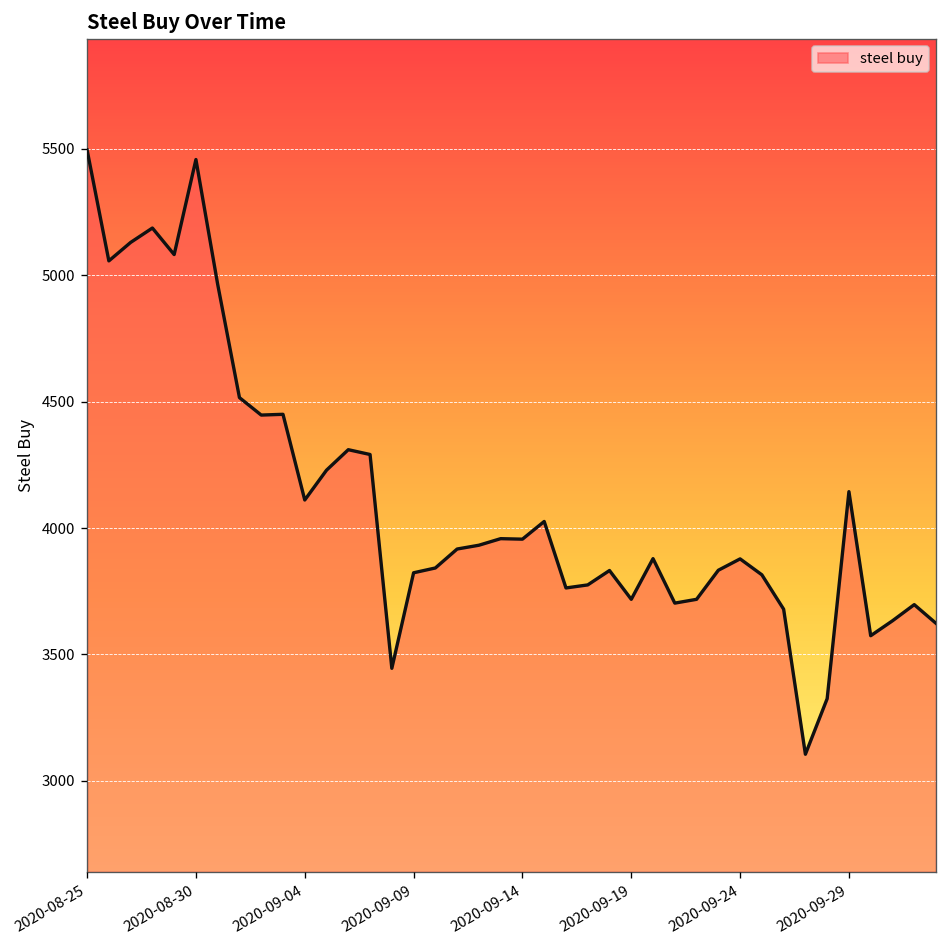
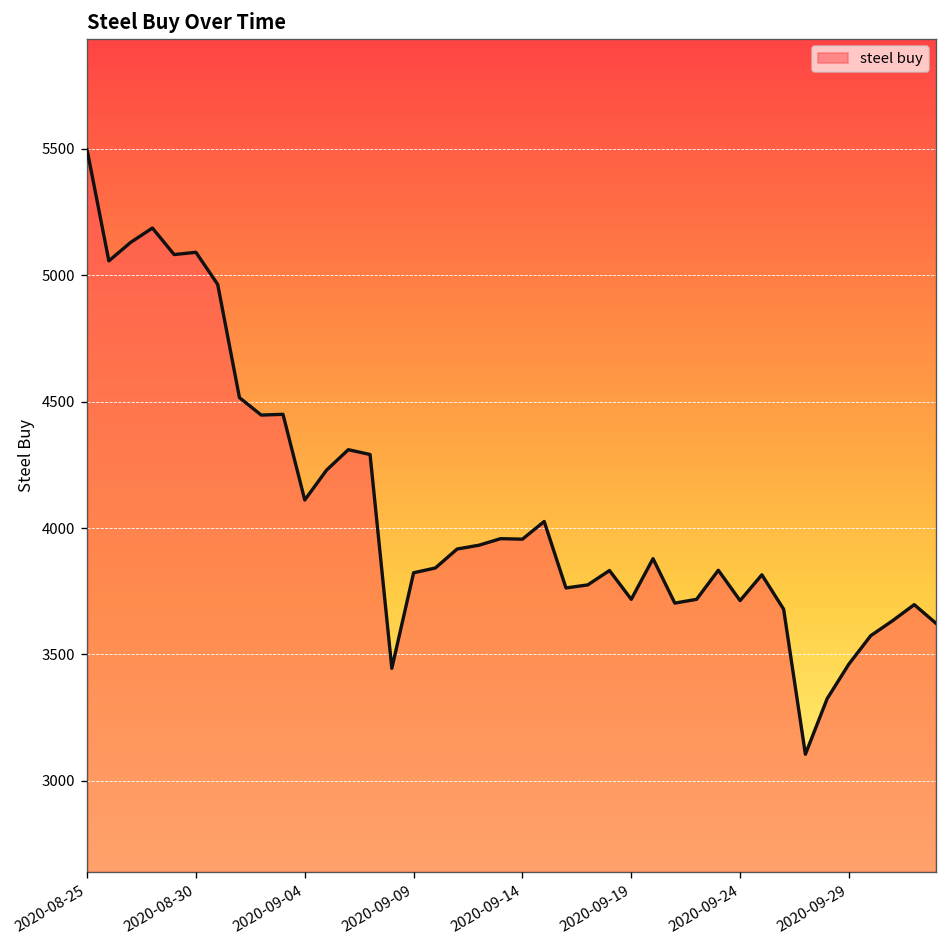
2020-08-30: 5460 -> 5090
2020-09-24: 3880 -> 3710
2020-09-29: 4140 -> 3460
